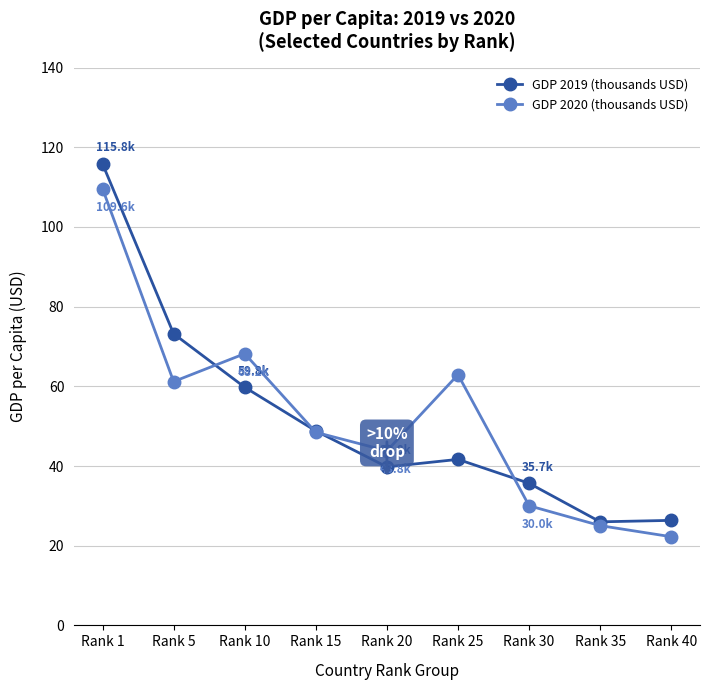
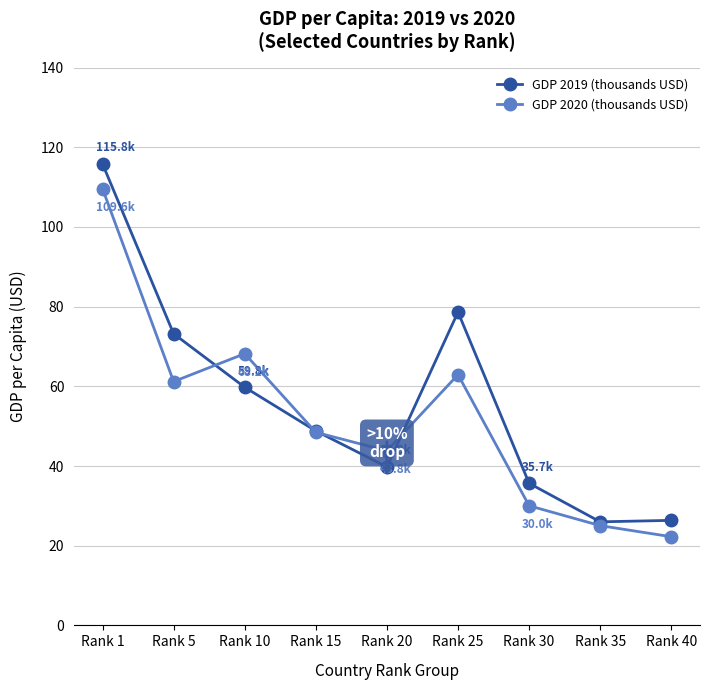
GDP 2019 (thousands USD), Rank 25: 42 -> 79
